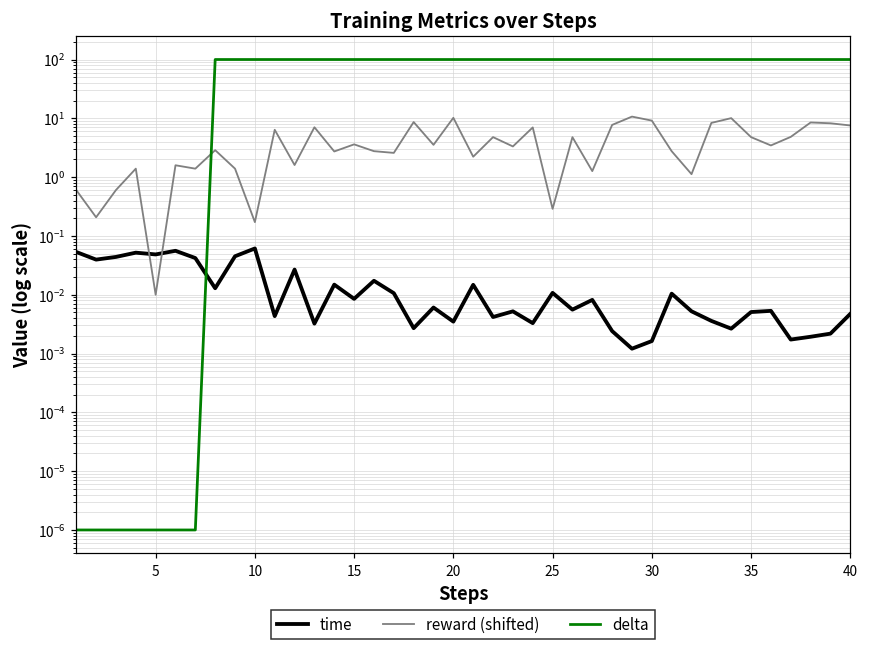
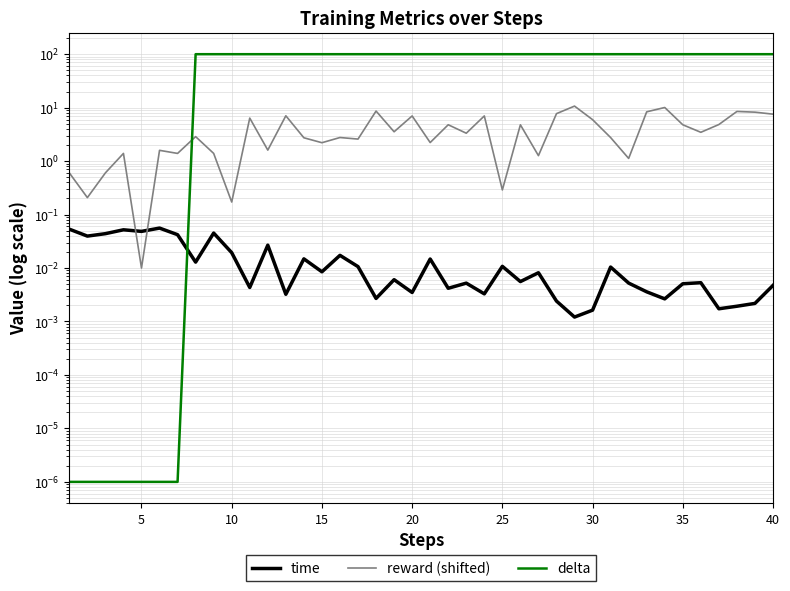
time, 10: 0.06 -> 0.019
reward (shifted), 15: 4 -> 2.2
reward (shifted), 20: 10 -> 7
reward (shifted), 30: 9 -> 6
